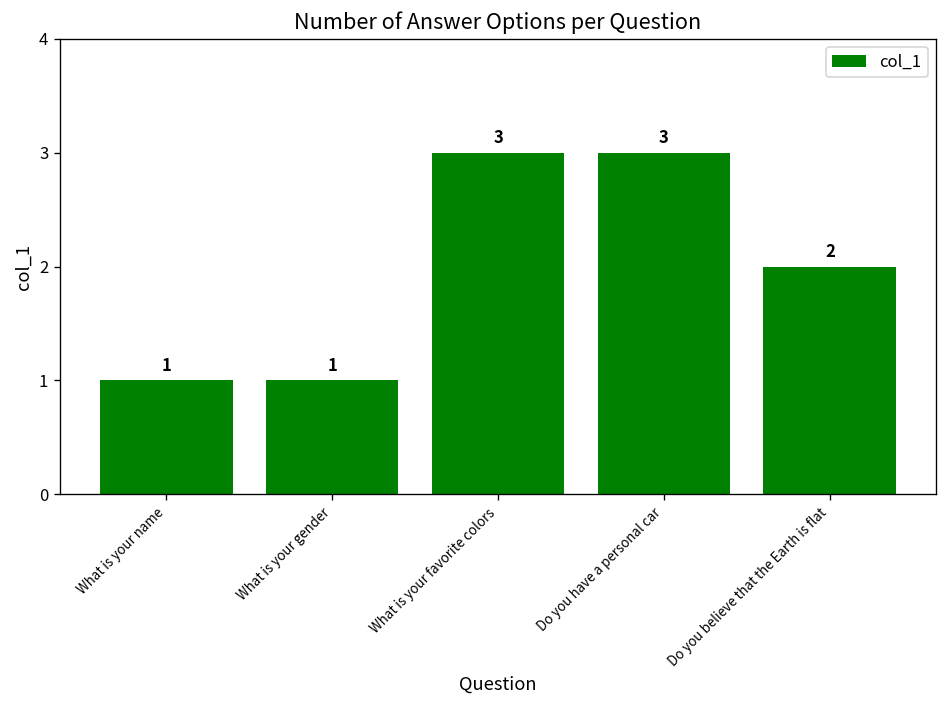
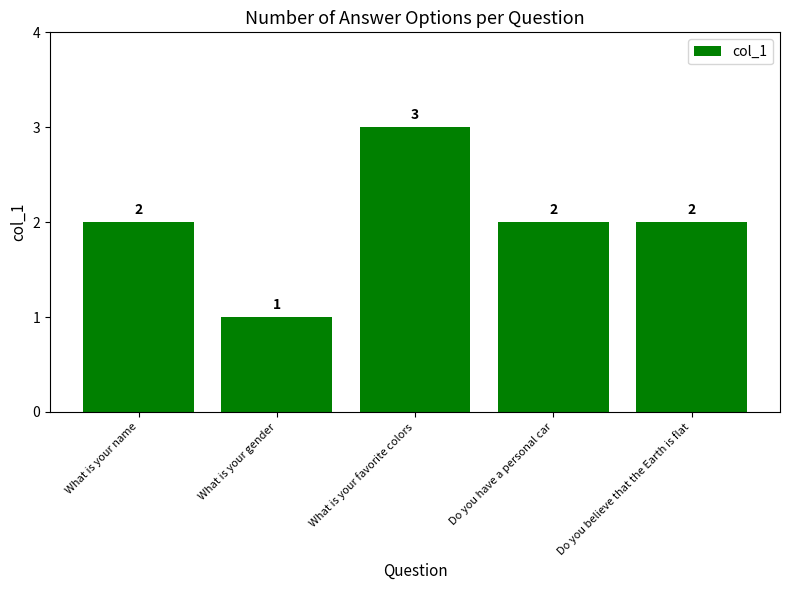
What is your name: 1 -> 2
Do you have a personal car: 3 -> 2
